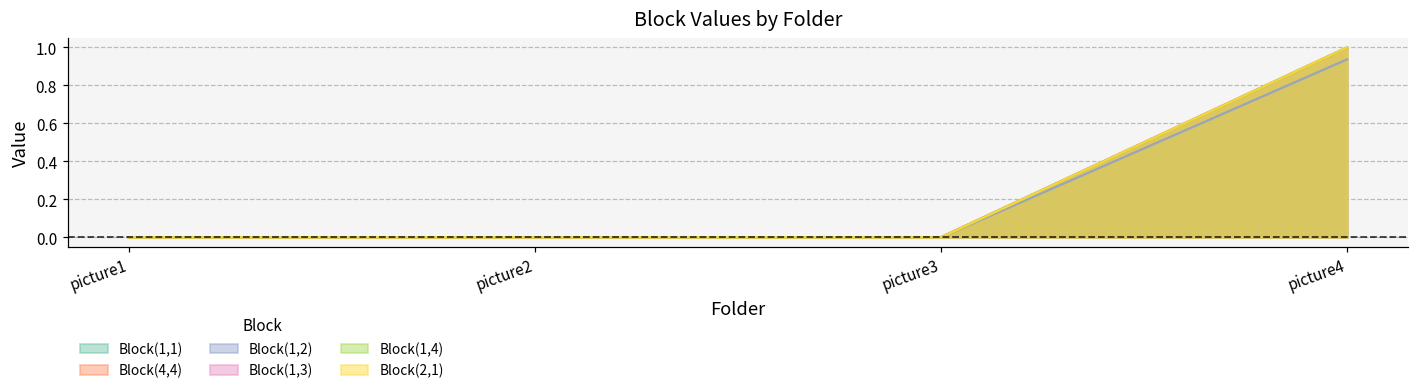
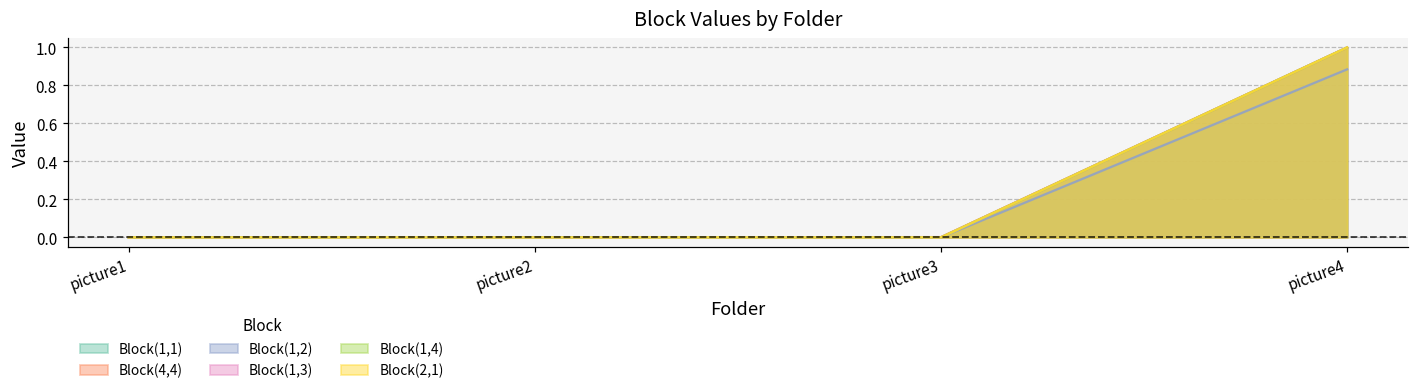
Block(1,2), picture4: 0.94 -> 0.88
